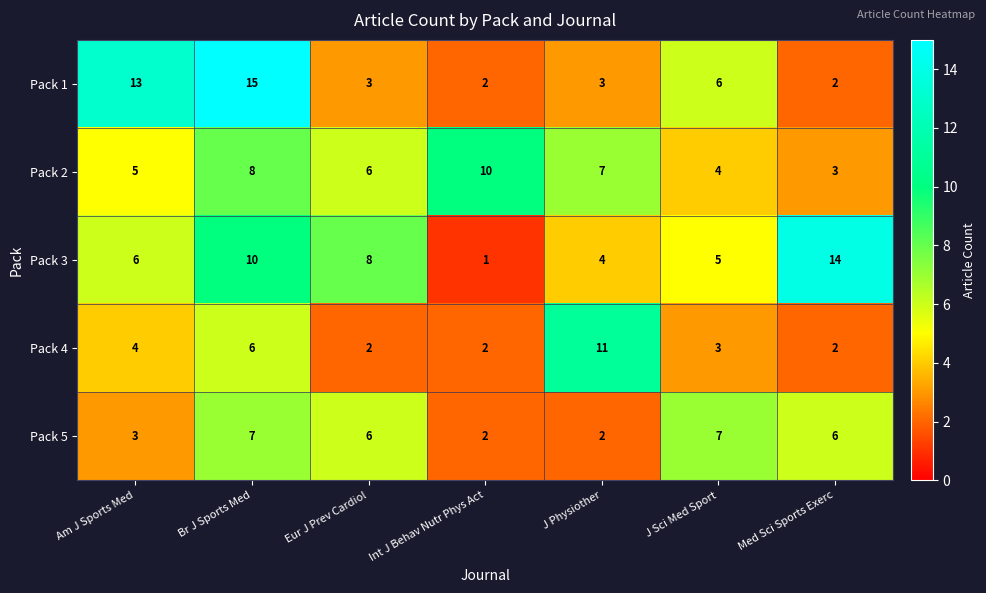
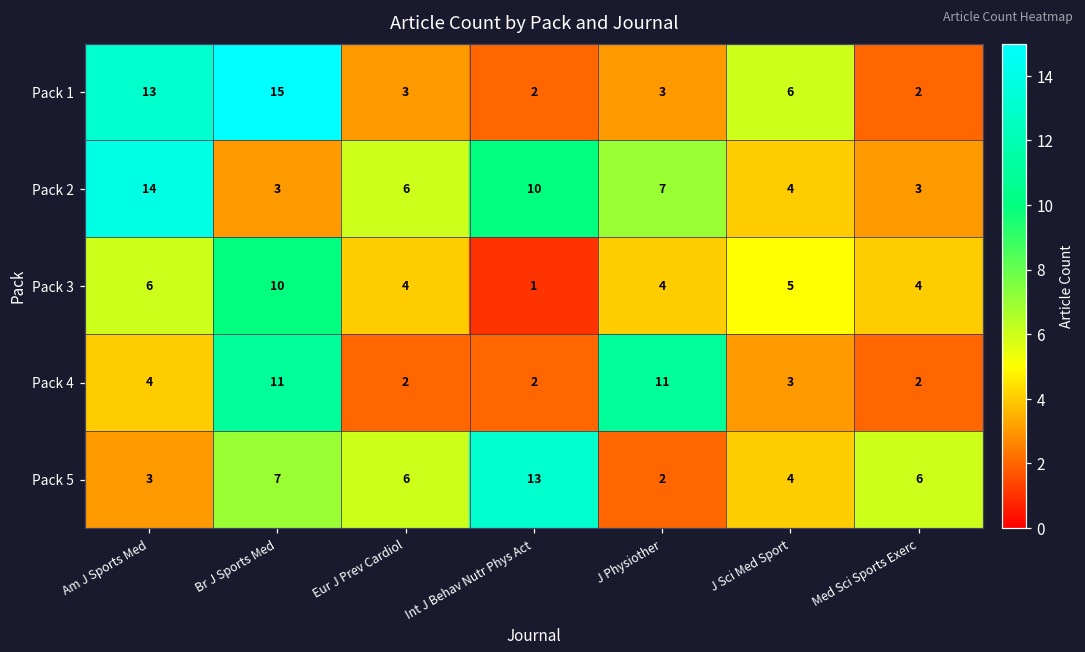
Pack 2, Am J Sports Med: 5 -> 14
Pack 2, Br J Sports Med: 8 -> 3
Pack 3, Eur J Prev Cardiol: 8 -> 4
Pack 3, Med Sci Sports Exerc: 14 -> 4
Pack 4, Br J Sports Med: 6 -> 11
Pack 5, Int J Behav Nutr Phys Act: 2 -> 13
Pack 5, J Sci Med Sport: 7 -> 4
